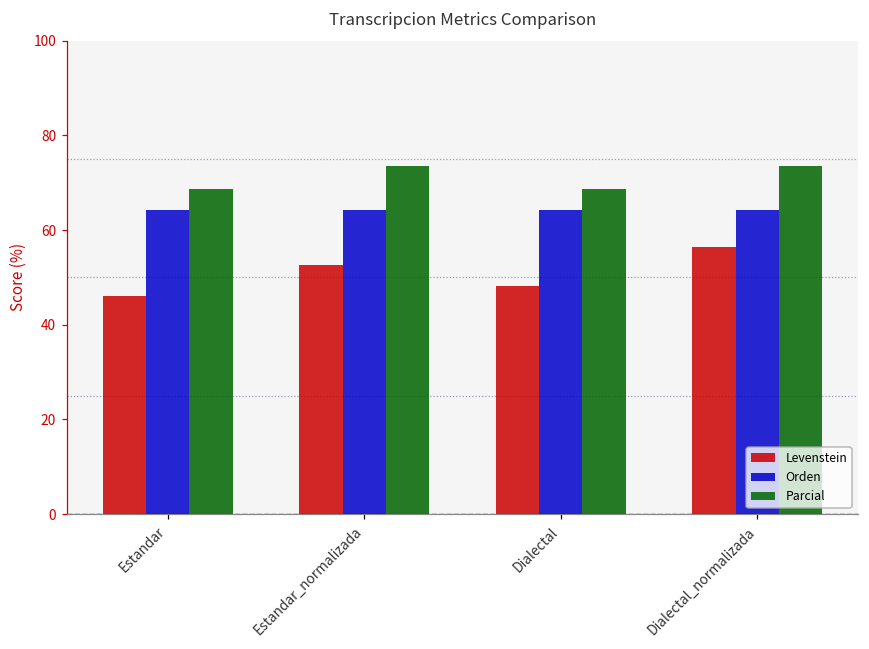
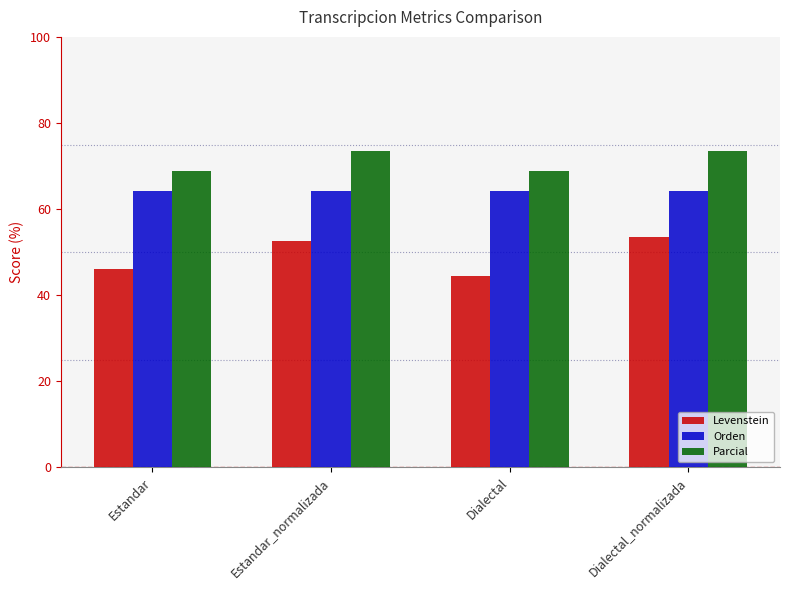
Levenstein, Dialectal: 48 -> 44
Levenstein, Dialectal_normalizada: 57 -> 54
